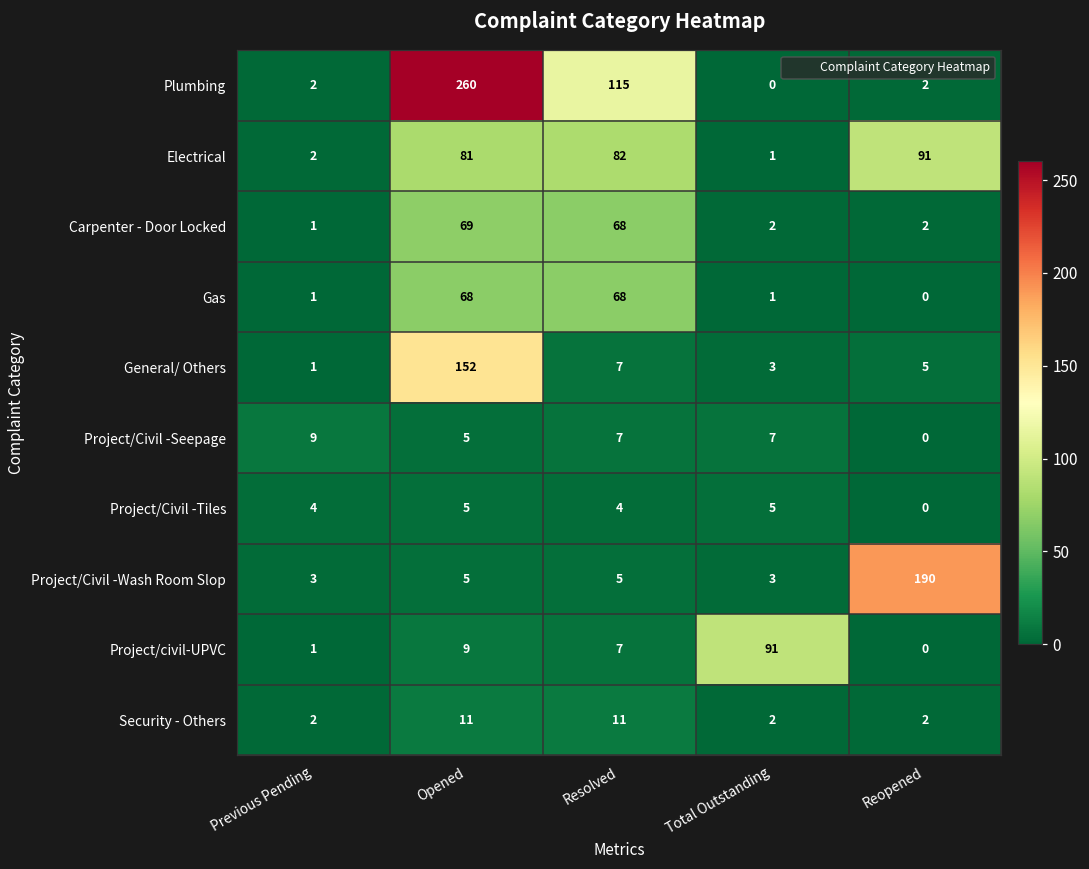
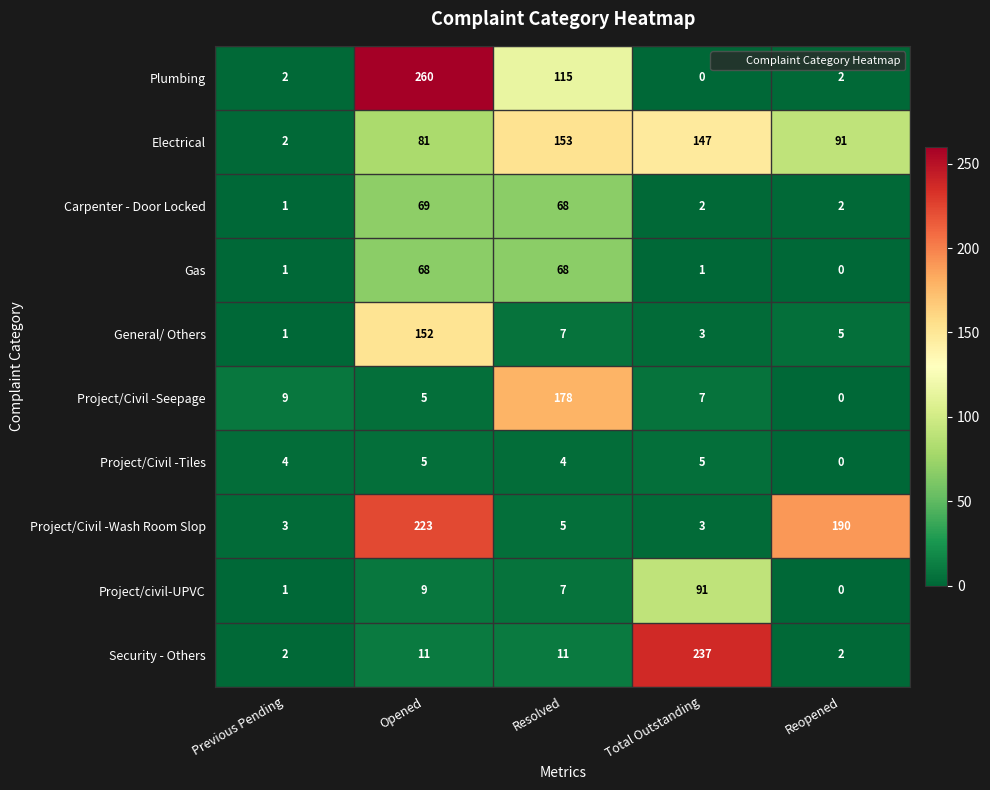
Electrical, Resolved: 82 -> 153
Electrical, Total Outstanding: 1 -> 147
Project/Civil -Seepage, Resolved: 7 -> 178
Project/Civil -Wash Room Slop, Opened: 5 -> 223
Security - Others, Total Outstanding: 2 -> 237
